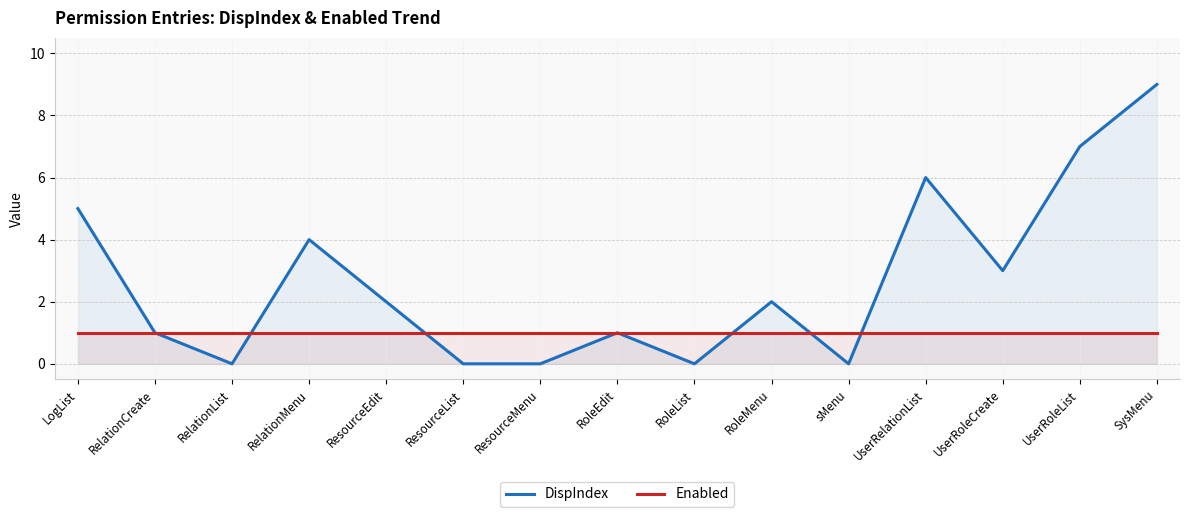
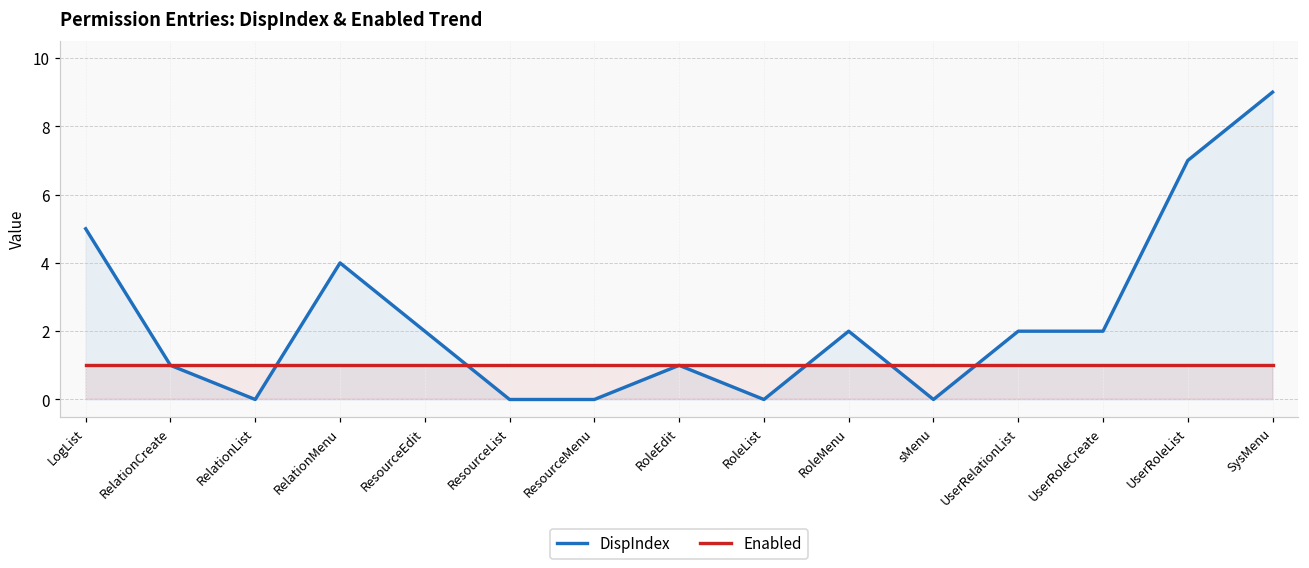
DispIndex, UserRelationList: 6 -> 2
DispIndex, UserRoleCreate: 3 -> 2
